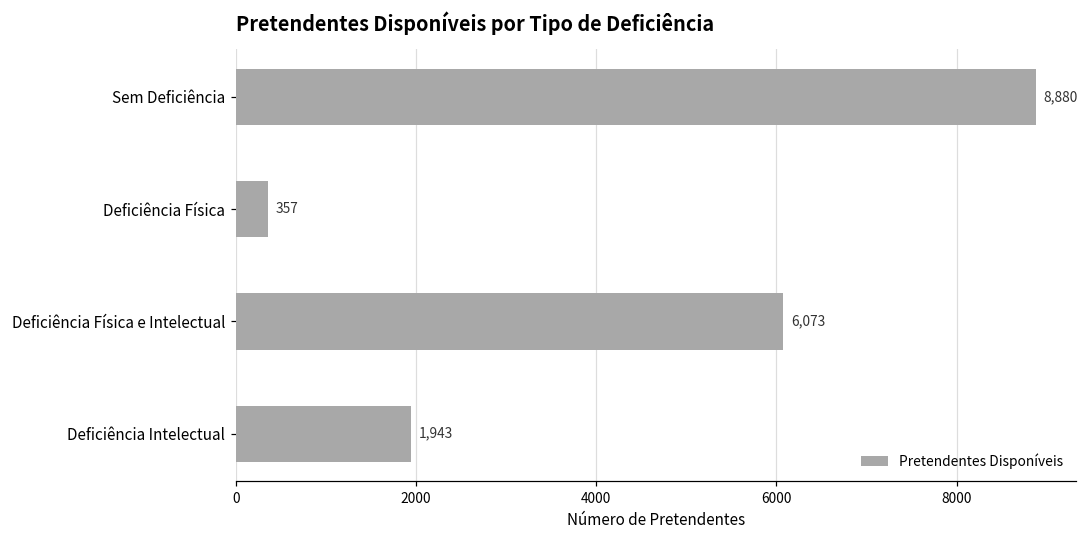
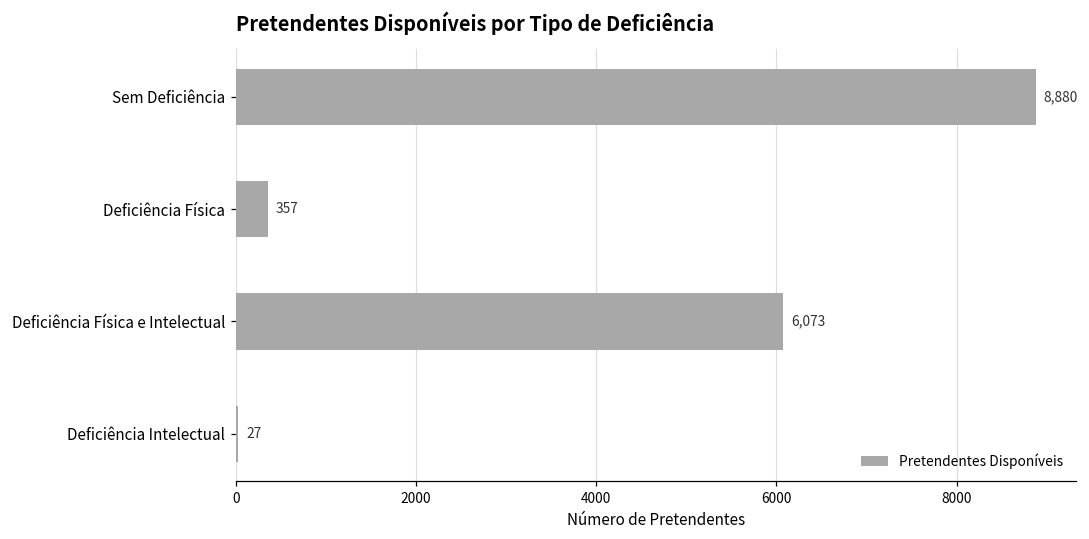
Deficiência Intelectual: 1,943 -> 27
